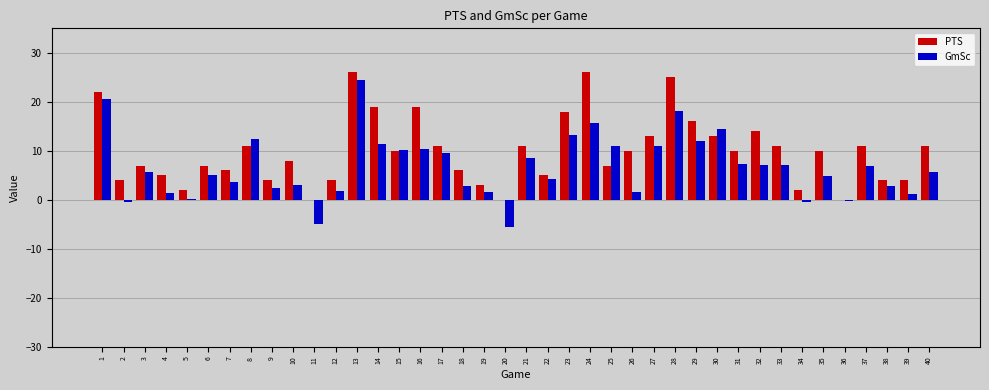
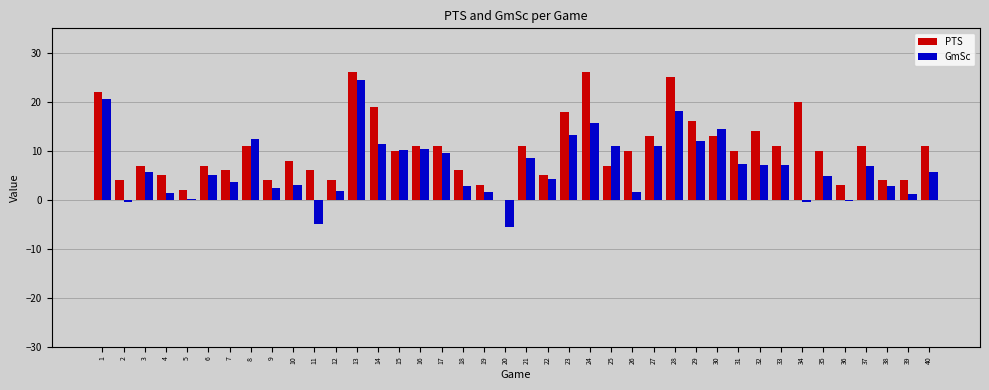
PTS, 11: 0 -> 6
PTS, 16: 19 -> 11
PTS, 34: 2 -> 20
PTS, 36: 0 -> 3
